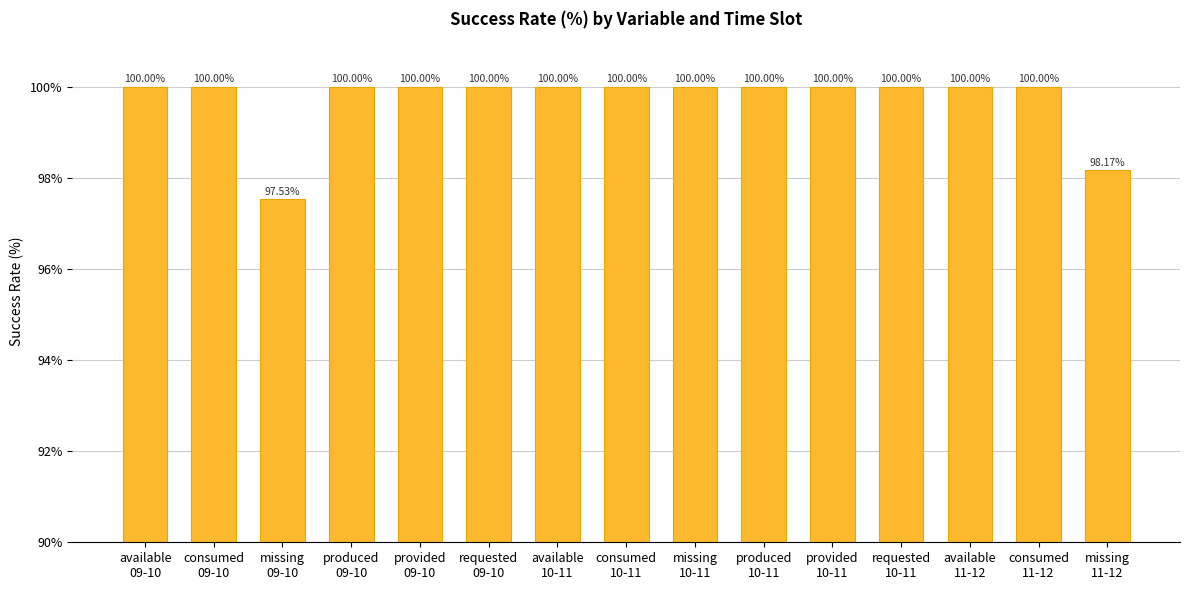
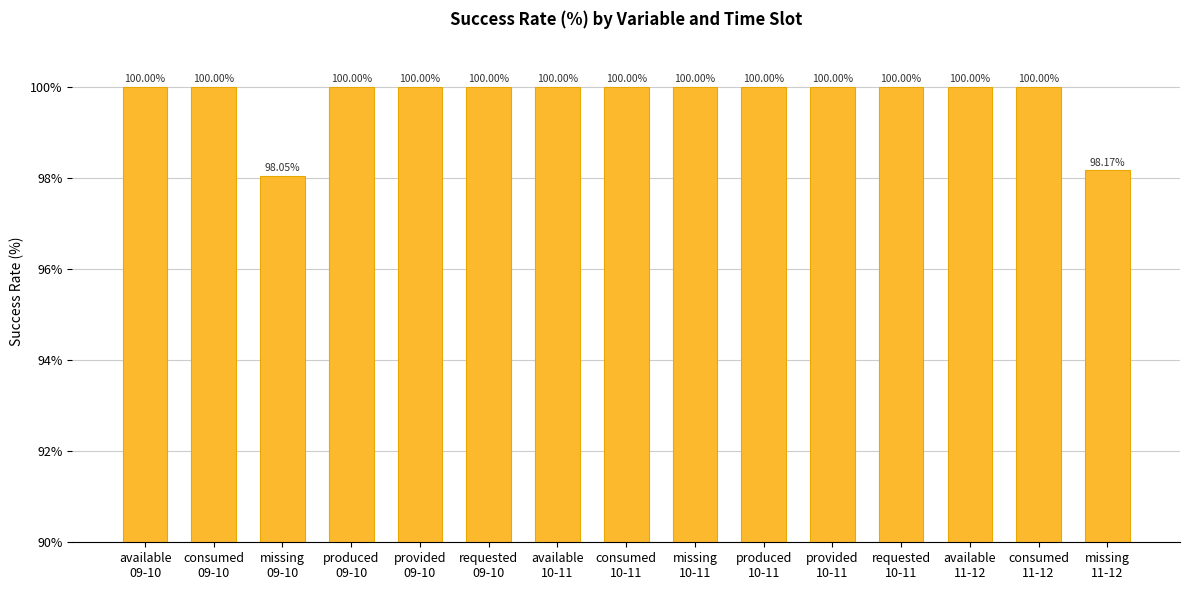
missing 09-10: 97.53% -> 98.05%
